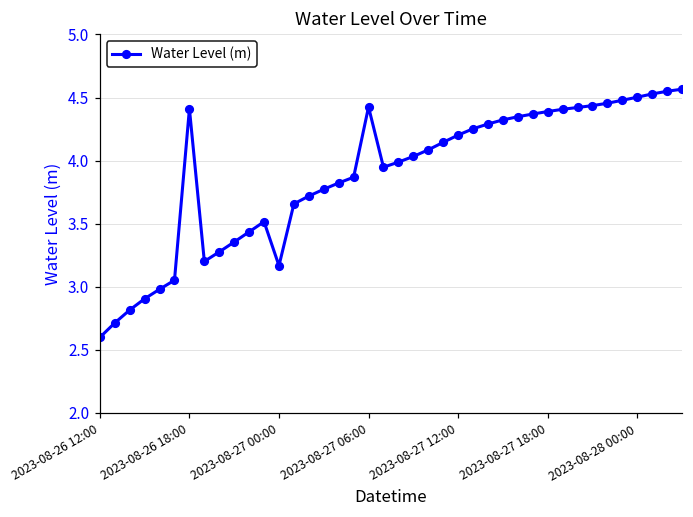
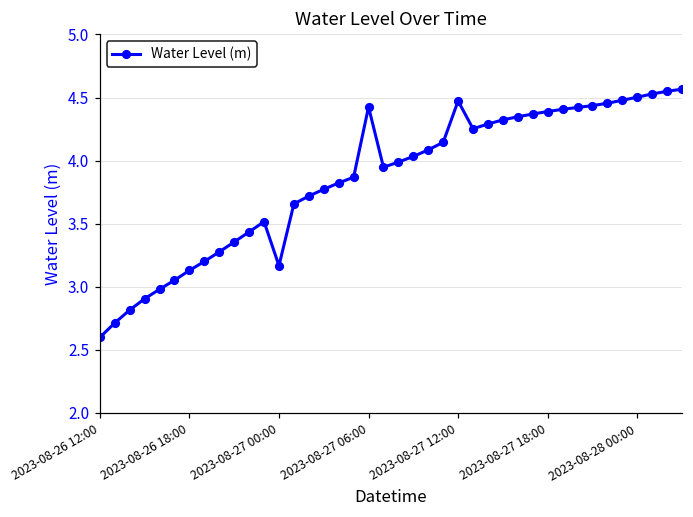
2023-08-26 18:00: 4.41 -> 3.13
2023-08-27 12:00: 4.20 -> 4.47
